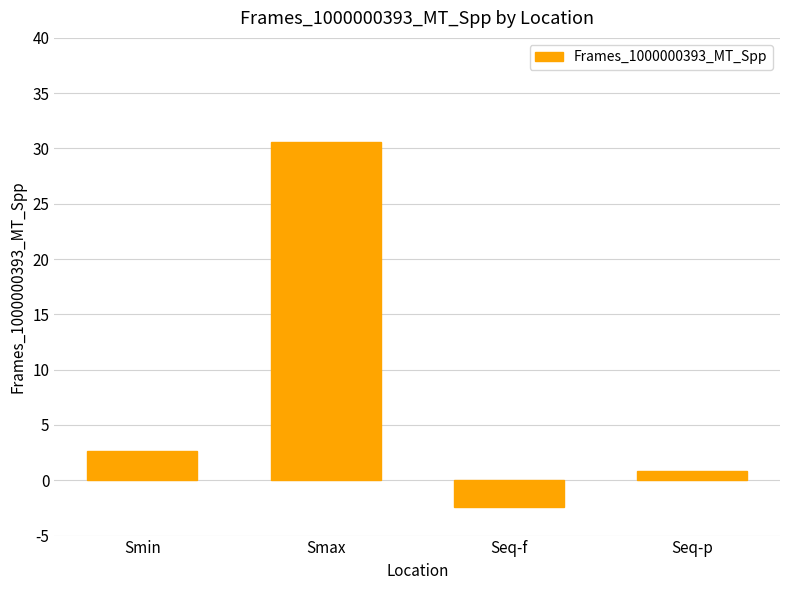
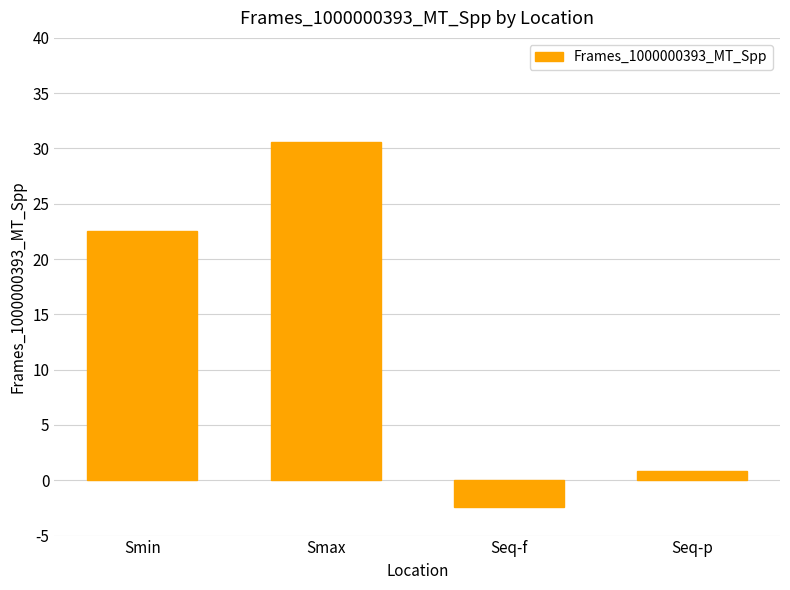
Smin: 2.6 -> 22.6
